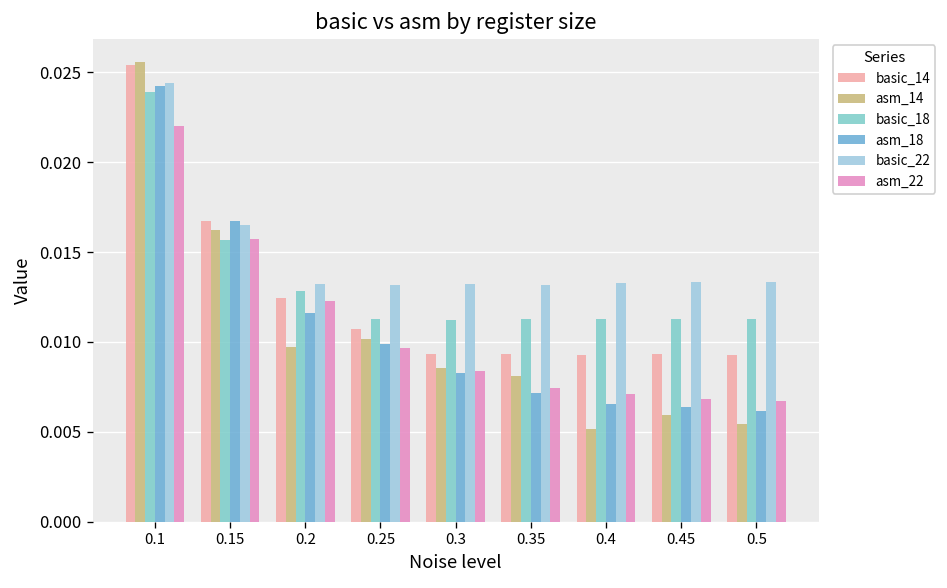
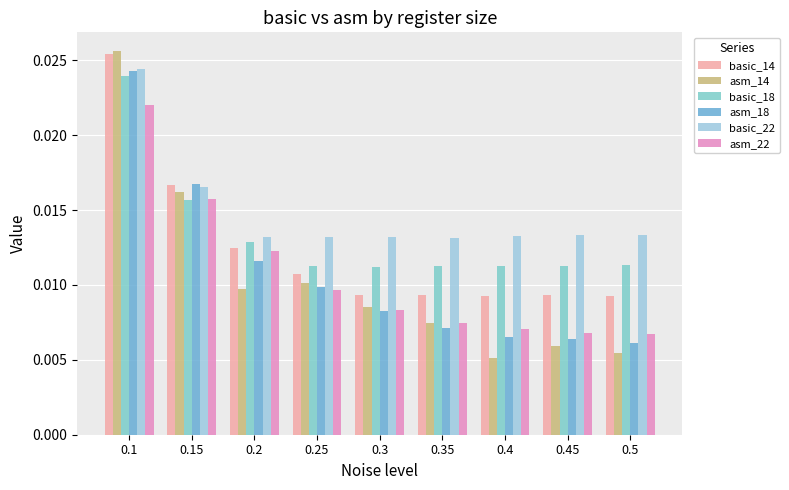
asm_14, 0.35: 0.0081 -> 0.0074
